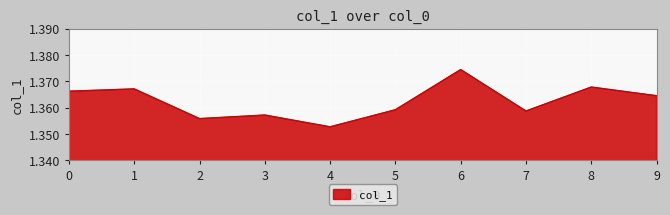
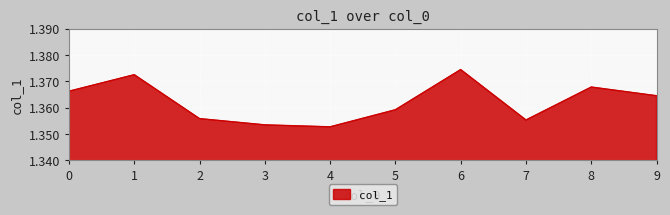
1: 1.367 -> 1.373
3: 1.357 -> 1.353
7: 1.359 -> 1.355
